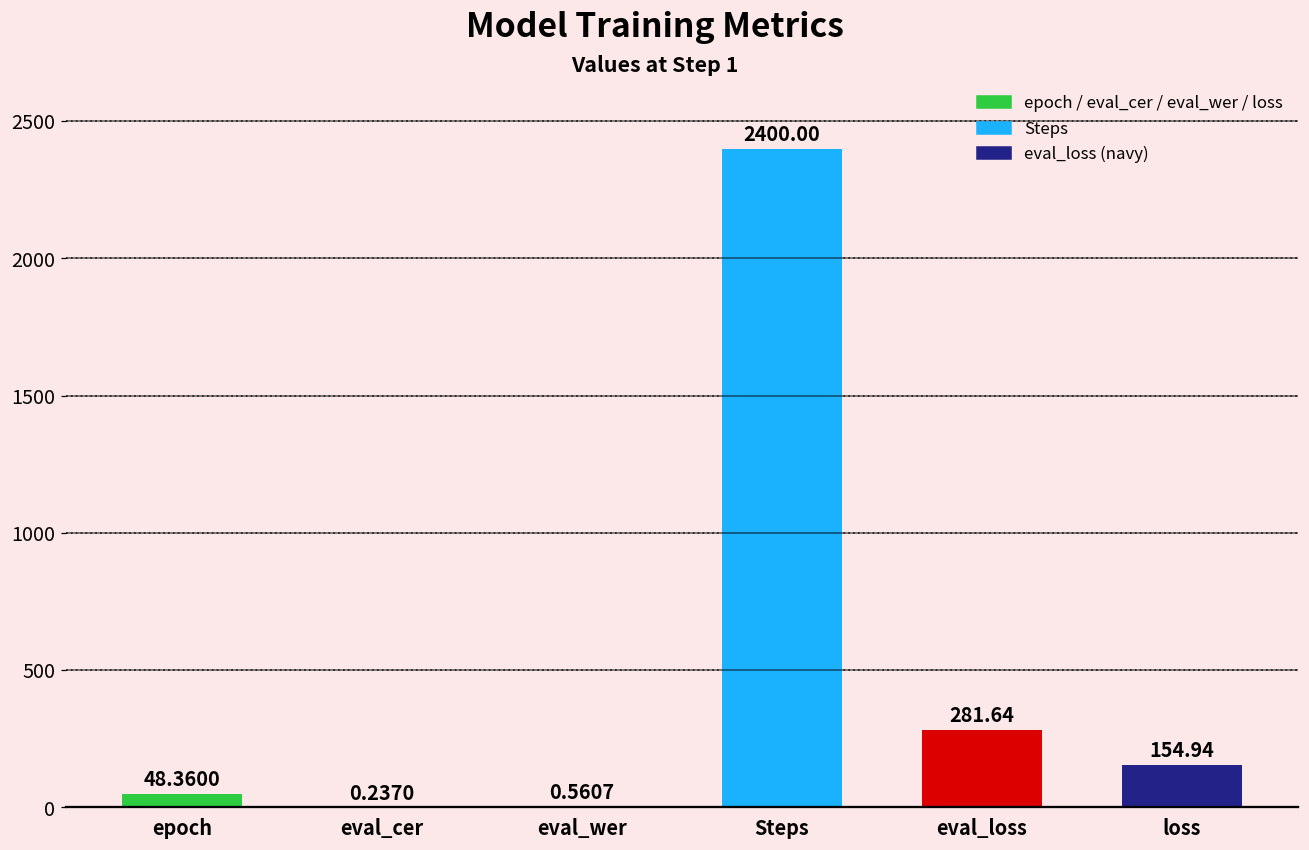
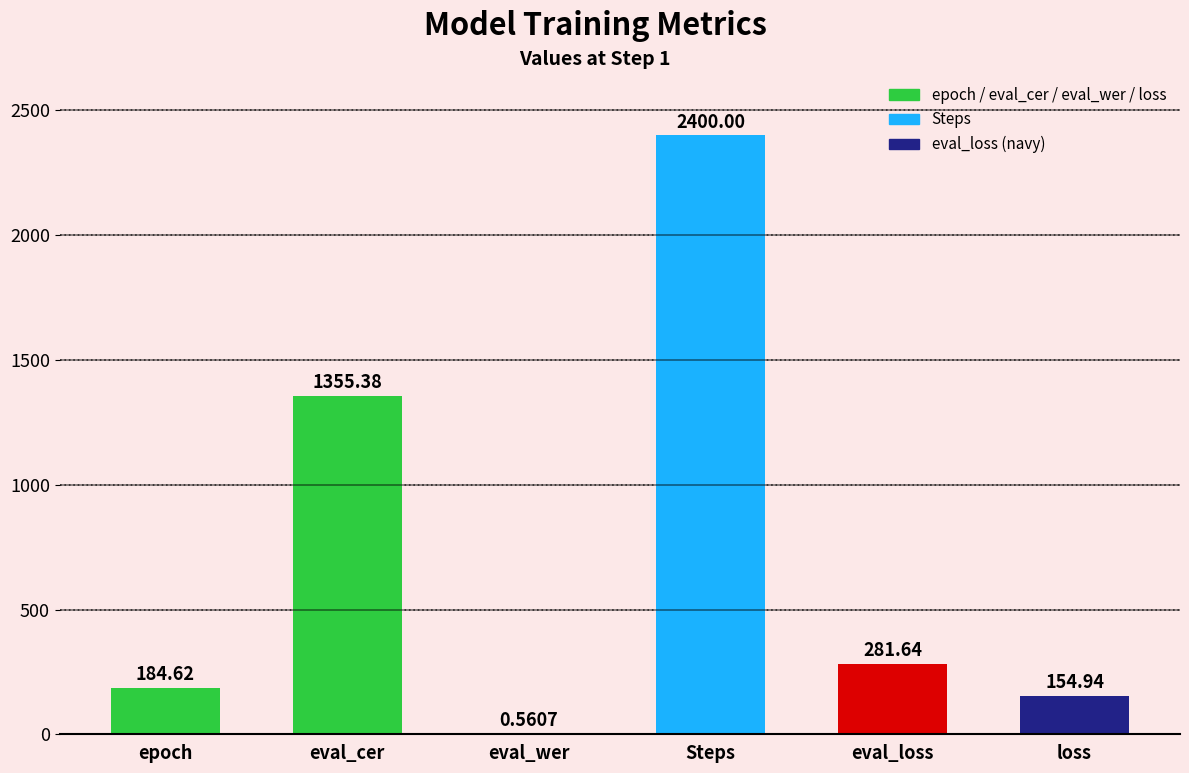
epoch: 48.3600 -> 184.62
eval_cer: 0.2370 -> 1355.38
